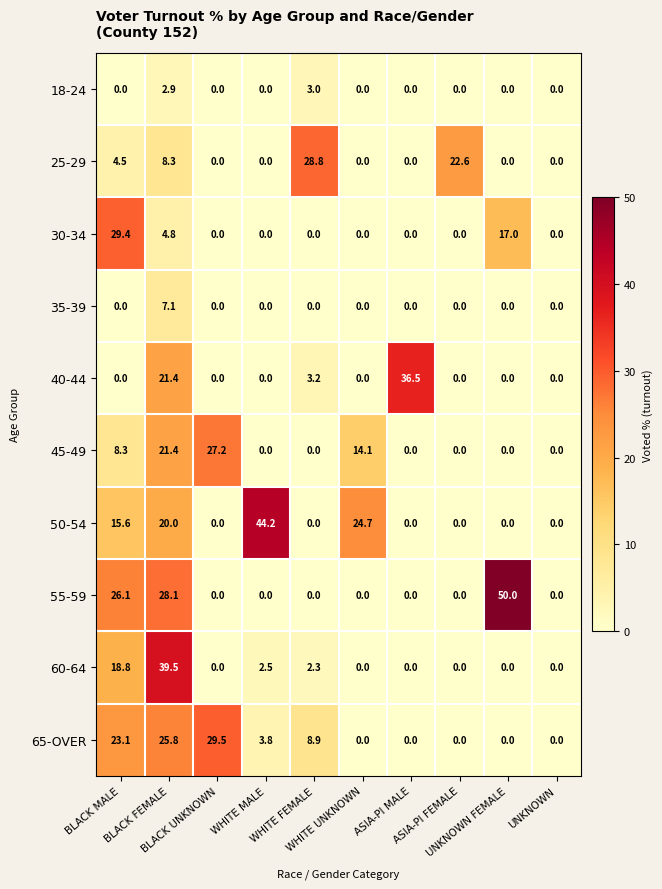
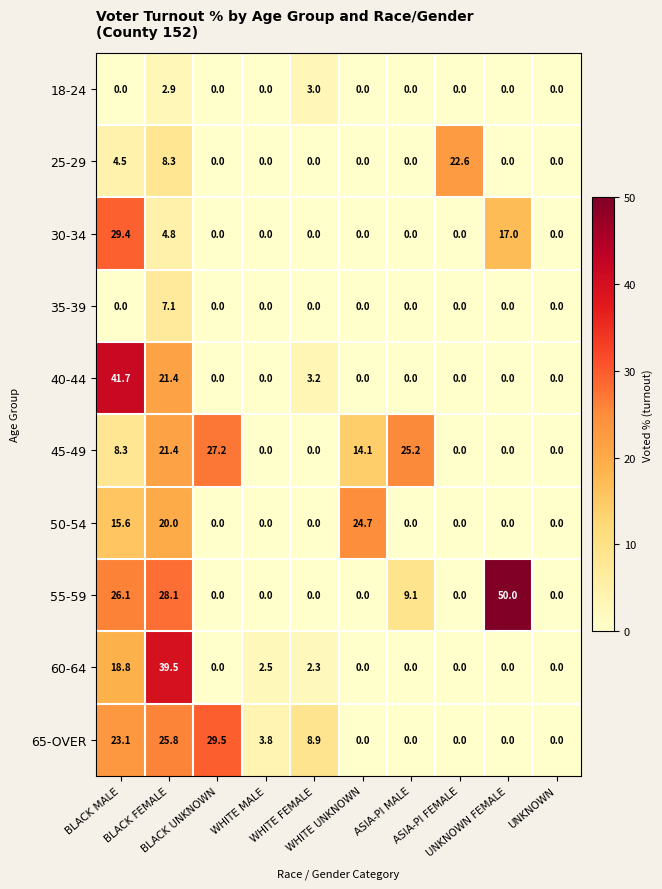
25-29, WHITE FEMALE: 28.8 -> 0.0
40-44, BLACK MALE: 0.0 -> 41.7
40-44, ASIA-PI MALE: 36.5 -> 0.0
45-49, ASIA-PI MALE: 0.0 -> 25.2
50-54, WHITE MALE: 44.2 -> 0.0
55-59, ASIA-PI MALE: 0.0 -> 9.1
